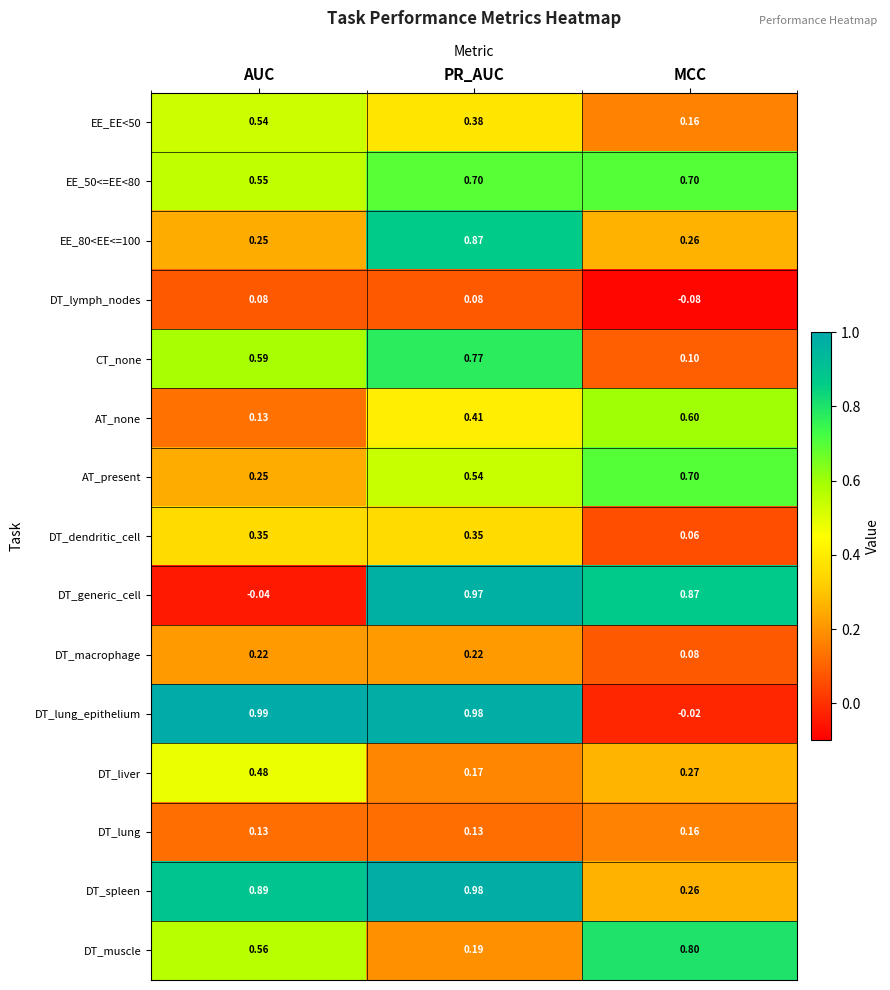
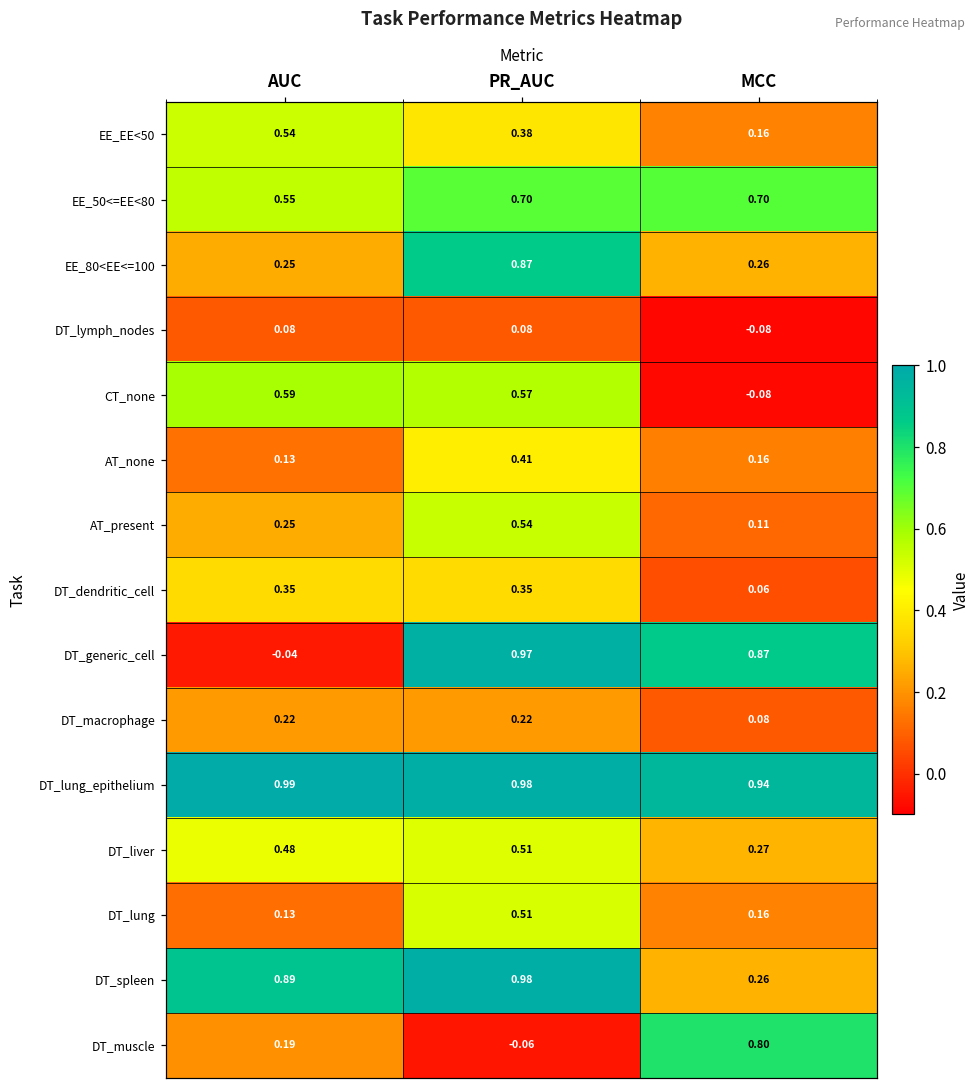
CT_none, PR_AUC: 0.77 -> 0.57
CT_none, MCC: 0.10 -> -0.08
AT_none, MCC: 0.60 -> 0.16
AT_present, MCC: 0.70 -> 0.11
DT_lung_epithelium, MCC: -0.02 -> 0.94
DT_liver, PR_AUC: 0.17 -> 0.51
DT_lung, PR_AUC: 0.13 -> 0.51
DT_muscle, AUC: 0.56 -> 0.19
DT_muscle, PR_AUC: 0.19 -> -0.06
